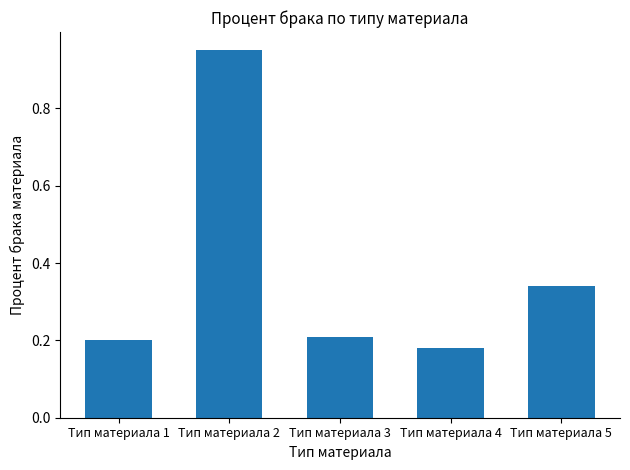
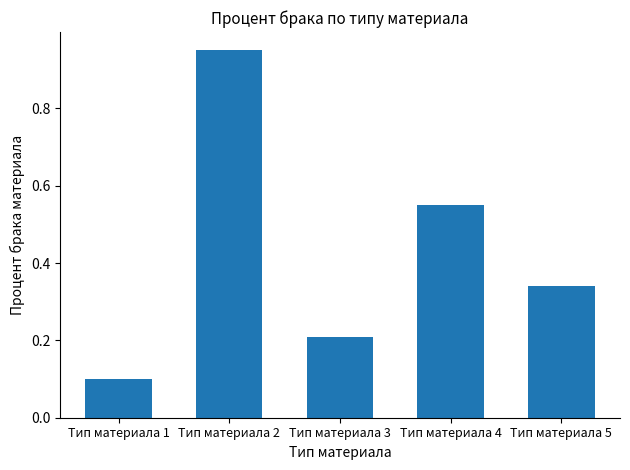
Тип материала 1: 0.2 -> 0.1
Тип материала 4: 0.18 -> 0.55
